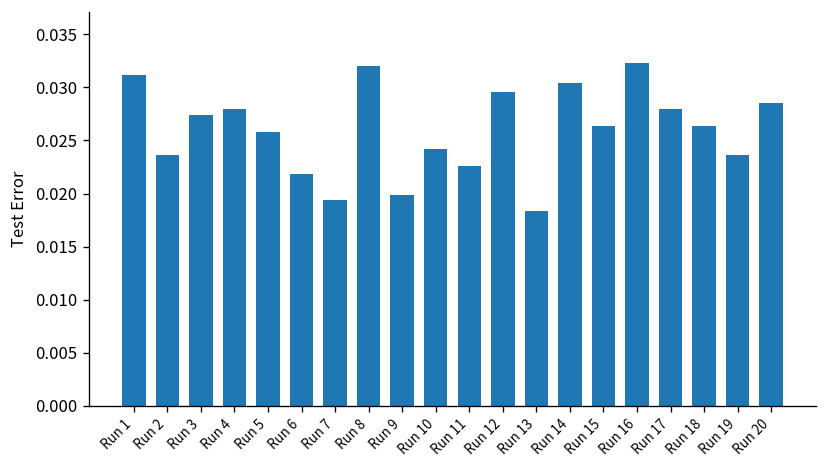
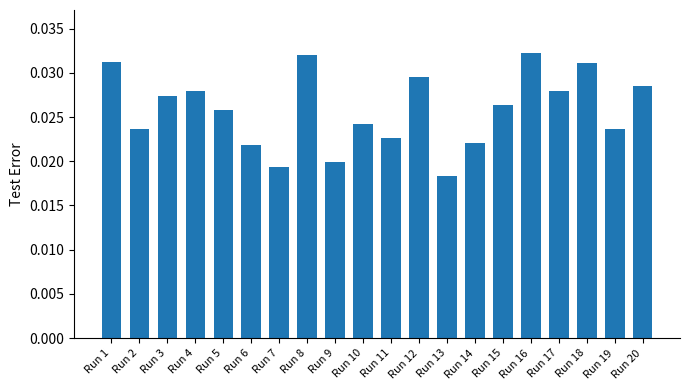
Run 14: 0.030 -> 0.022
Run 18: 0.026 -> 0.031
